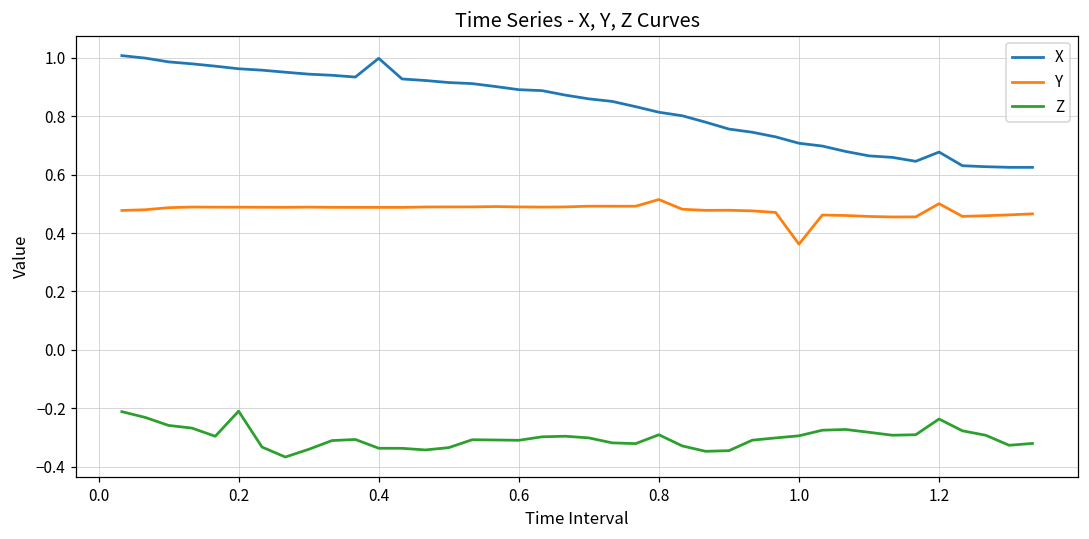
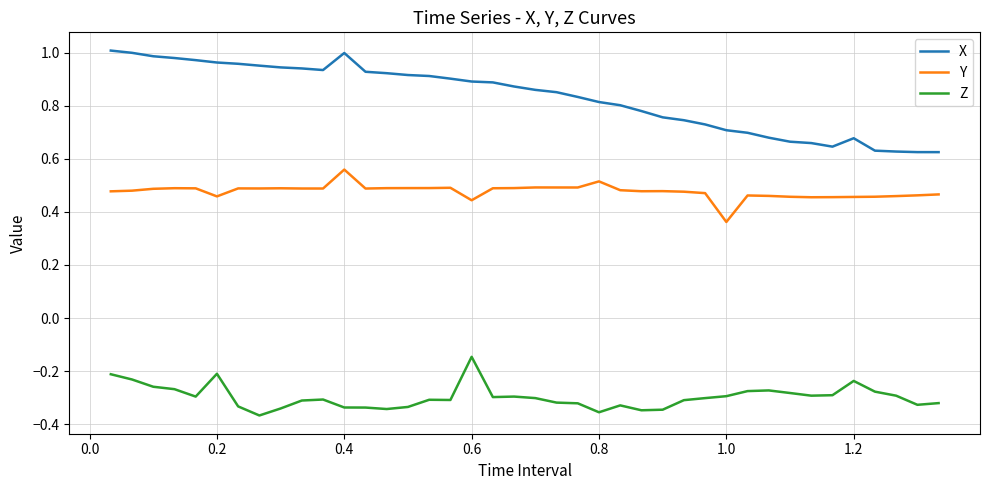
Y, 0.2: 0.49 -> 0.46
Y, 0.4: 0.49 -> 0.56
Y, 0.6: 0.49 -> 0.44
Z, 0.6: -0.31 -> -0.15
Z, 0.8: -0.29 -> -0.36
Y, 1.2: 0.50 -> 0.46
